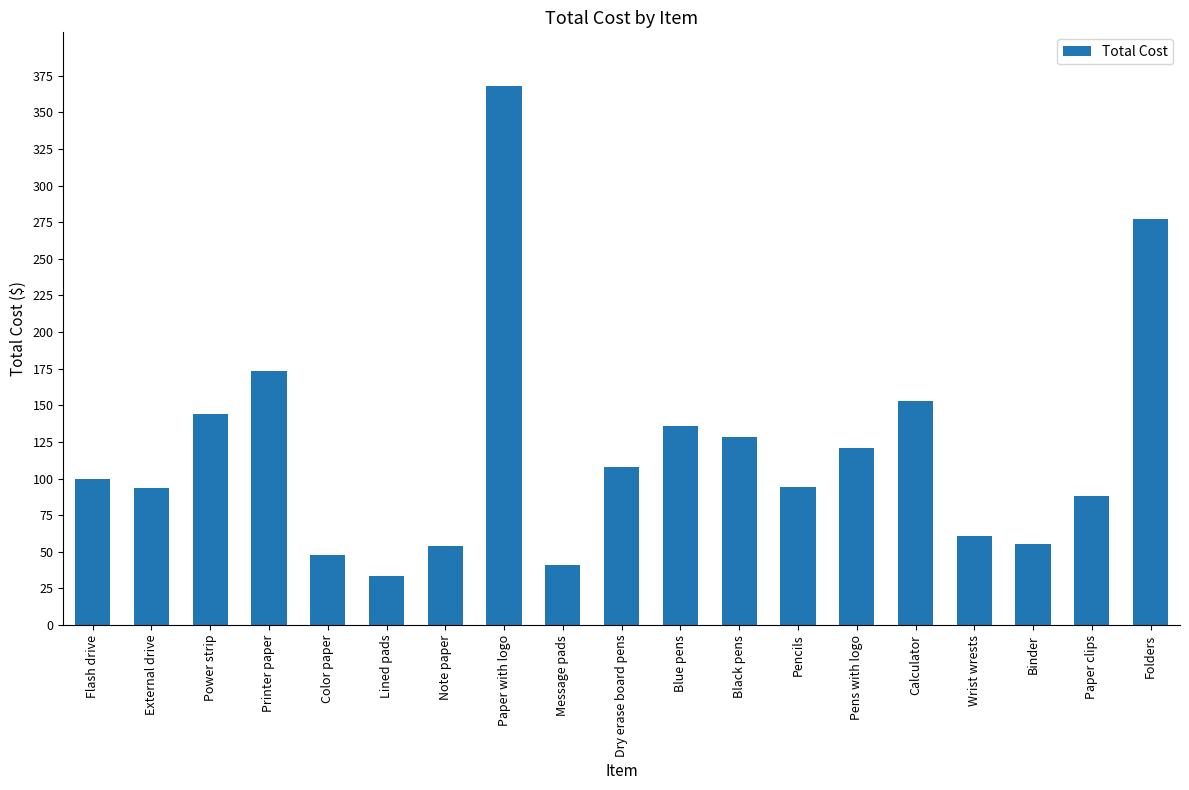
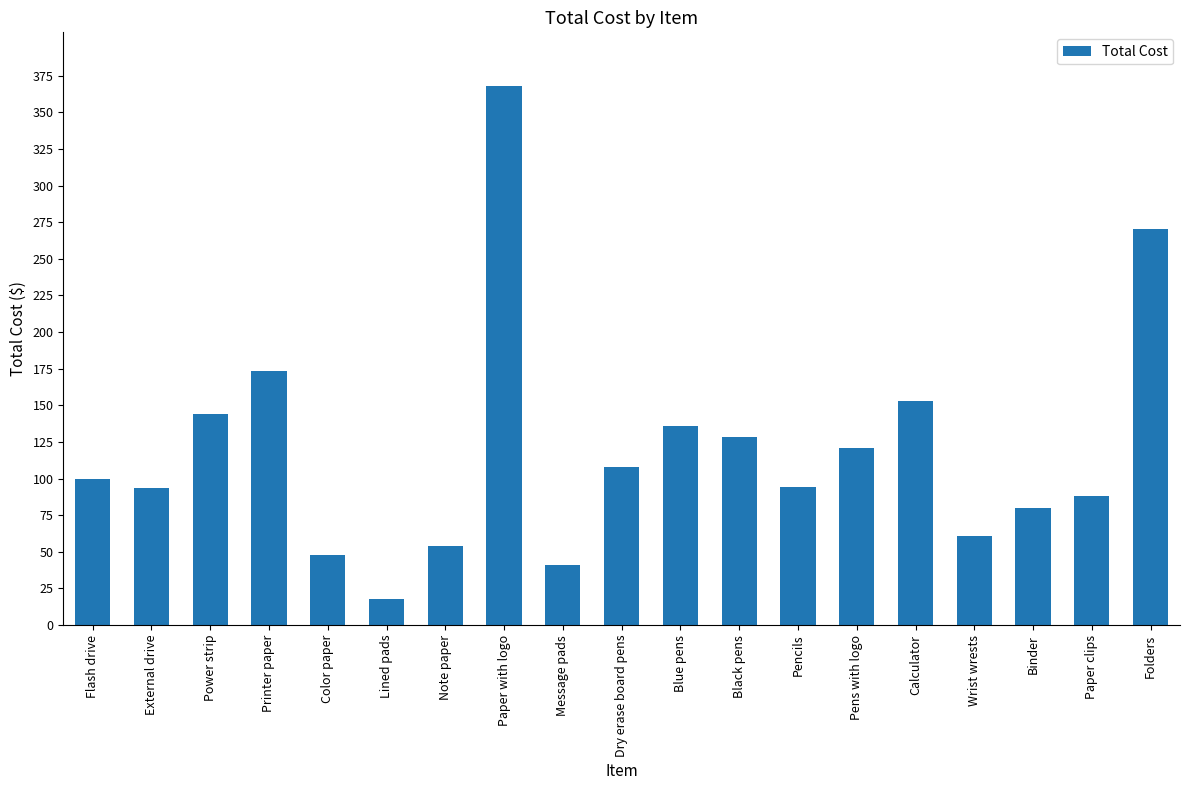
Lined pads: 34 -> 18
Binder: 56 -> 80
Folders: 277 -> 270
